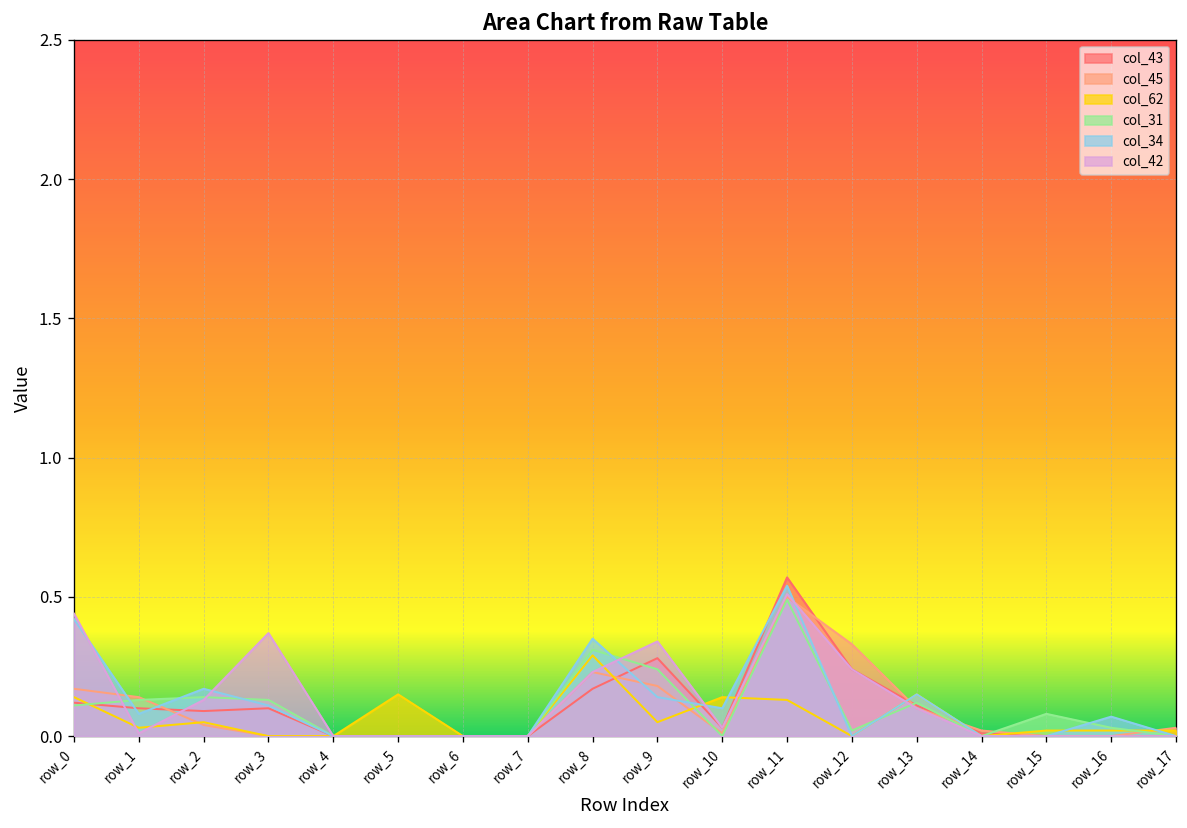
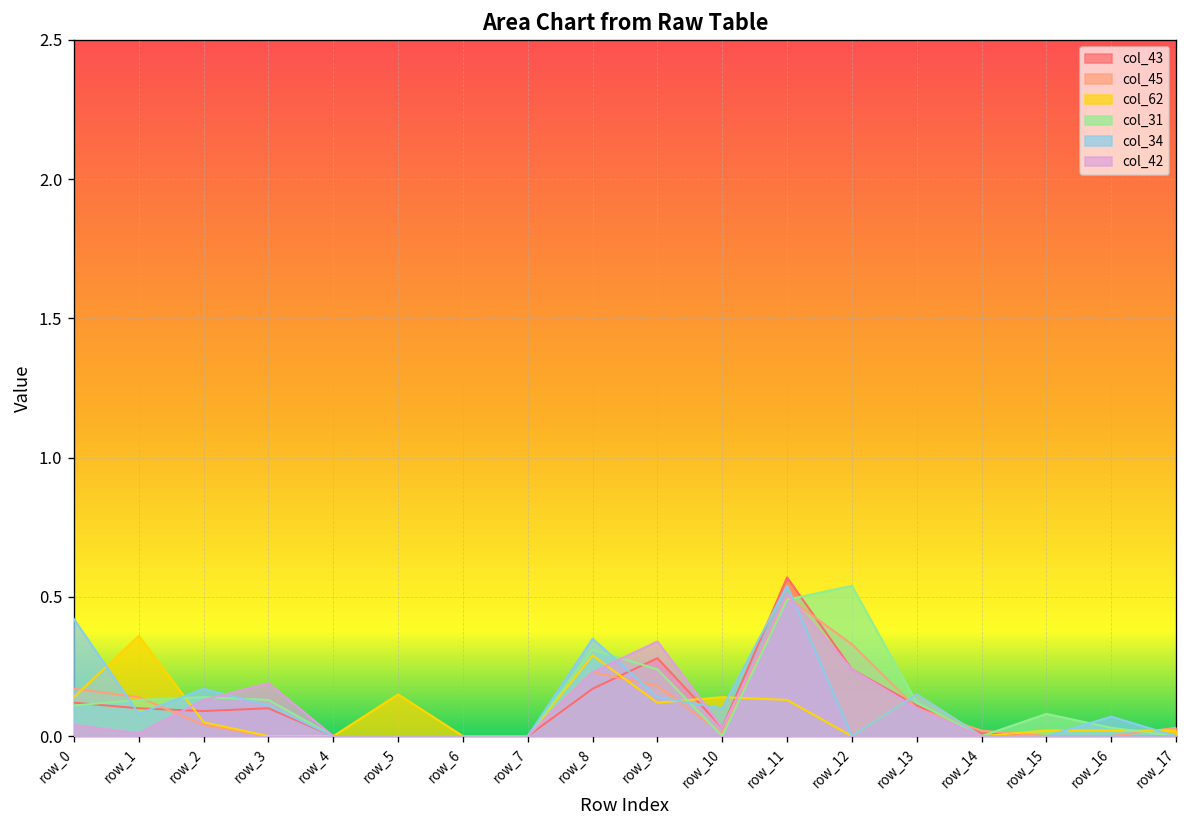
col_42, row_0: 0.44 -> 0.04
col_62, row_1: 0.03 -> 0.36
col_42, row_3: 0.37 -> 0.19
col_62, row_9: 0.05 -> 0.12
col_31, row_12: 0.02 -> 0.54
